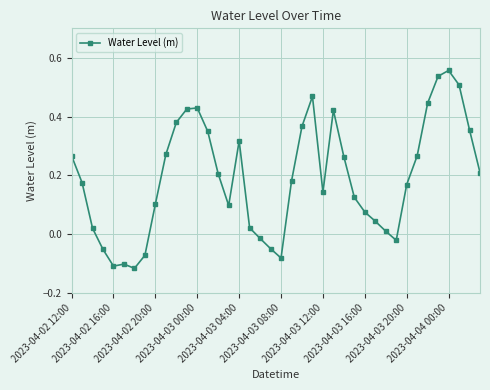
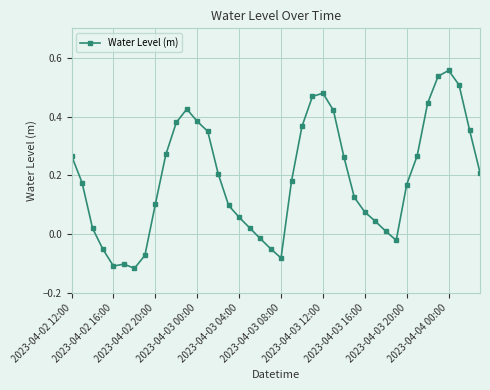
2023-04-03 00:00: 0.43 -> 0.38
2023-04-03 04:00: 0.32 -> 0.06
2023-04-03 12:00: 0.14 -> 0.48
